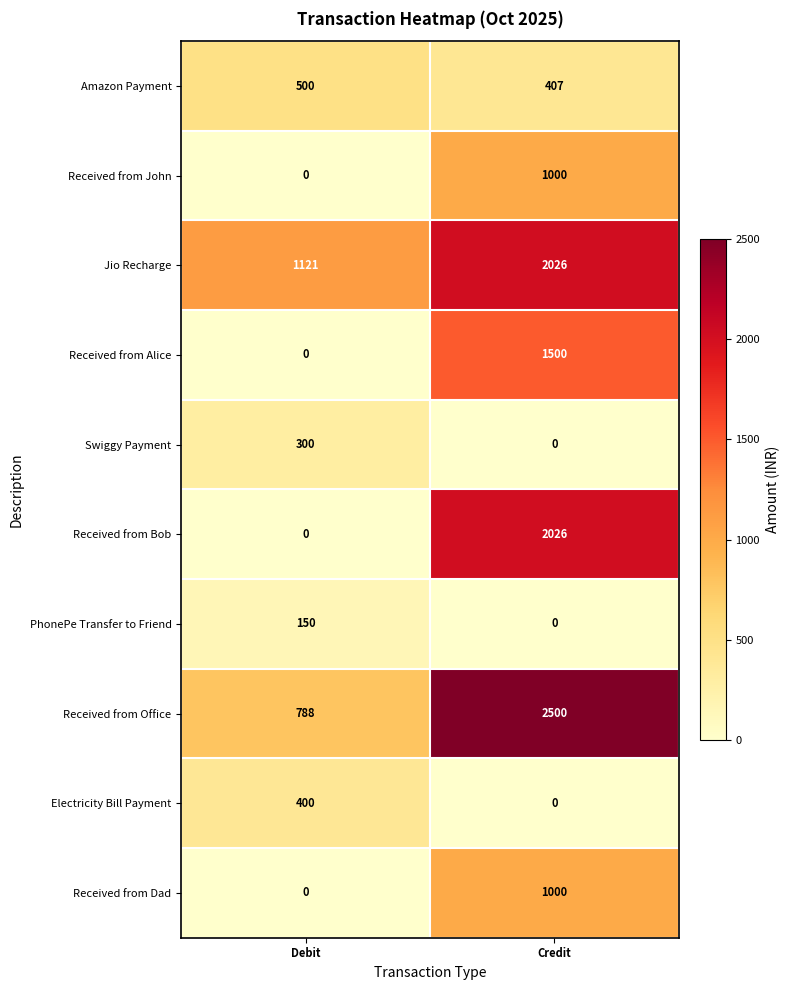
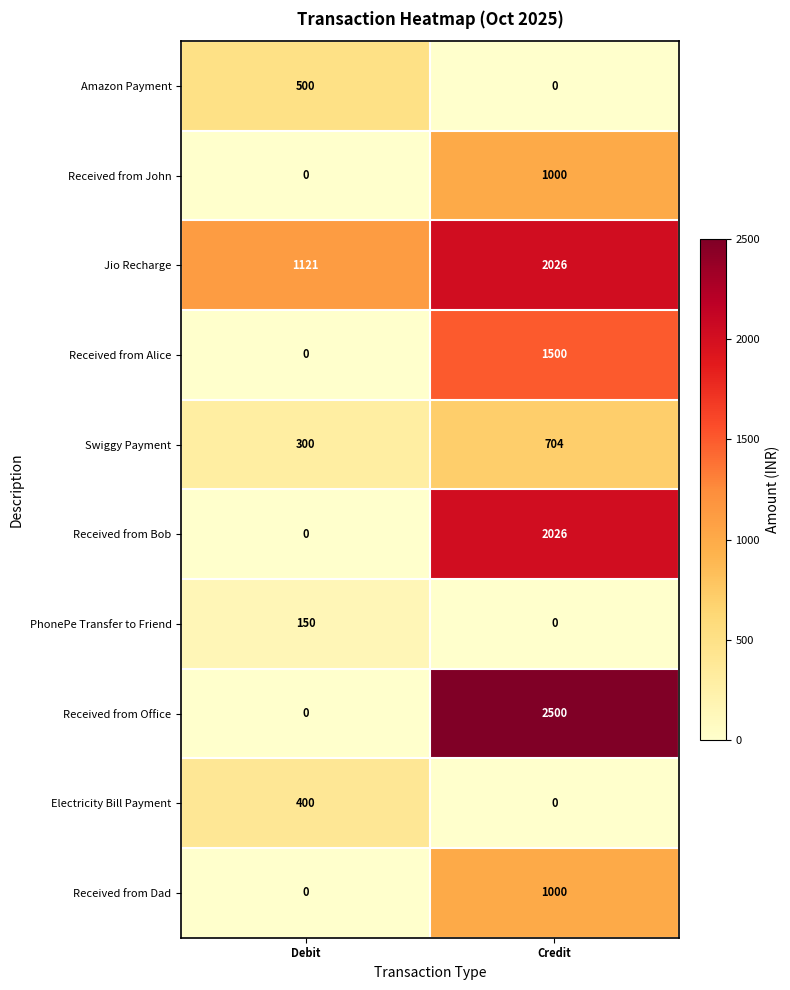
Amazon Payment, Credit: 407 -> 0
Swiggy Payment, Credit: 0 -> 704
Received from Office, Debit: 788 -> 0
